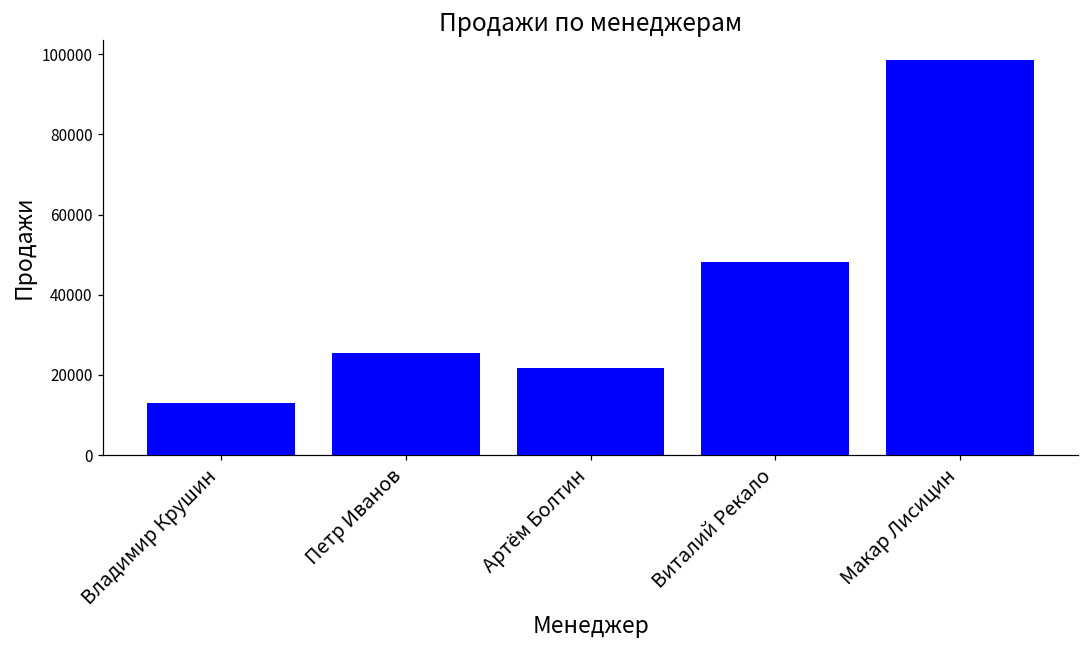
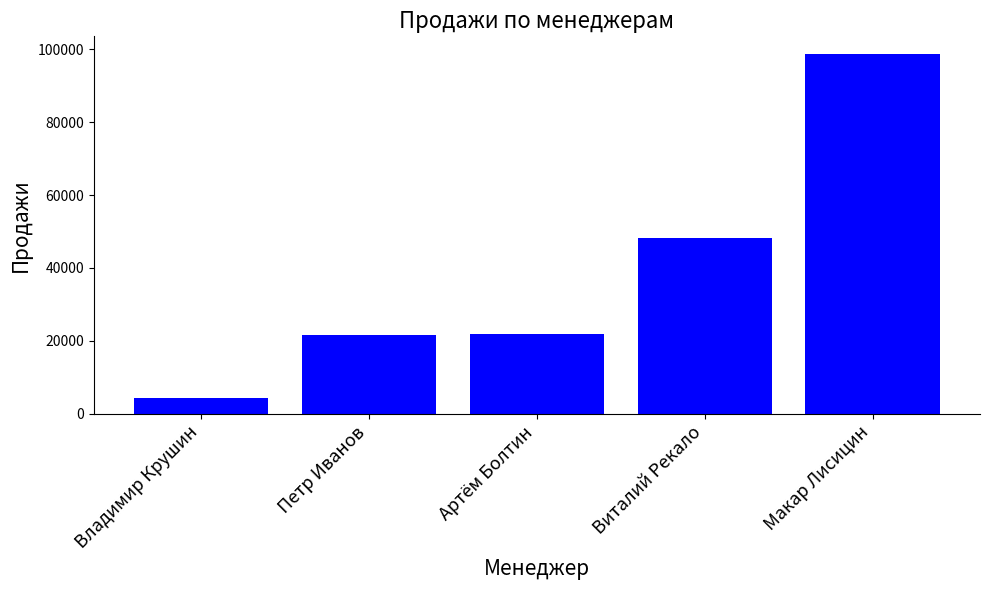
Владимир Крушин: 13000 -> 4000
Петр Иванов: 25000 -> 22000
